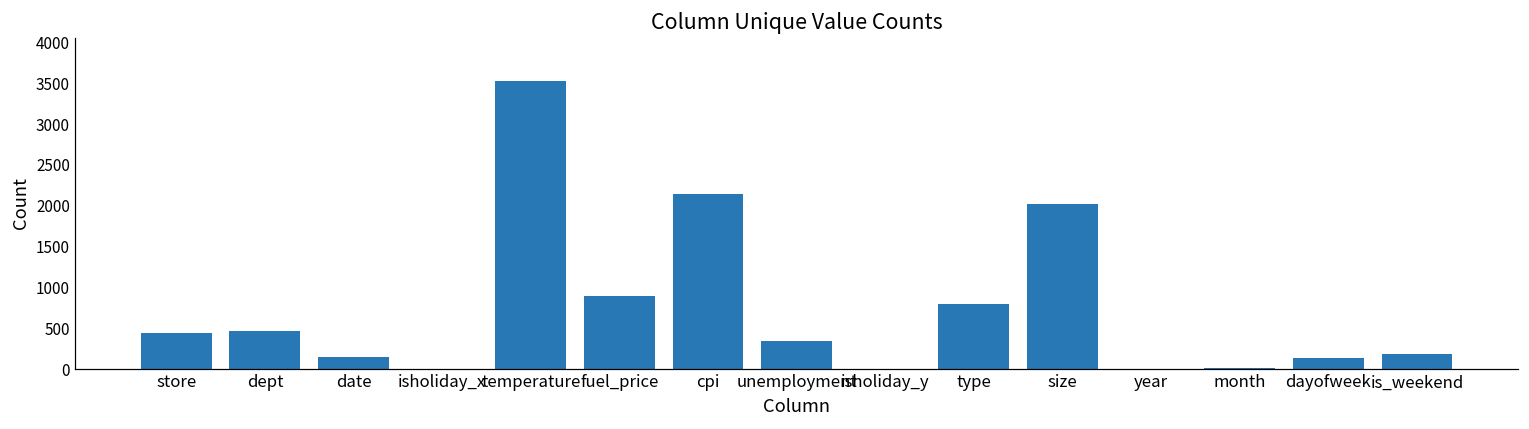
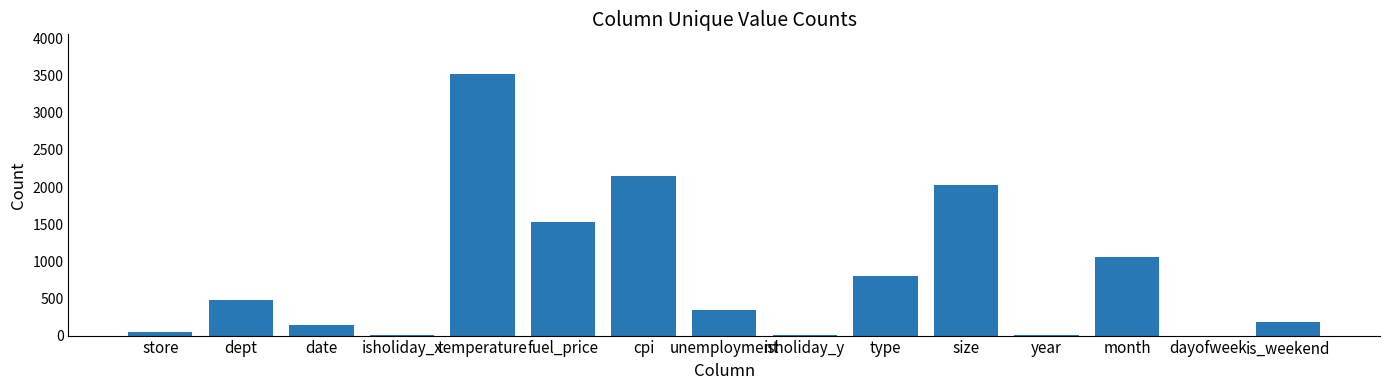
store: 400 -> 0
fuel_price: 900 -> 1500
month: 0 -> 1100
dayofweek: 100 -> 0
